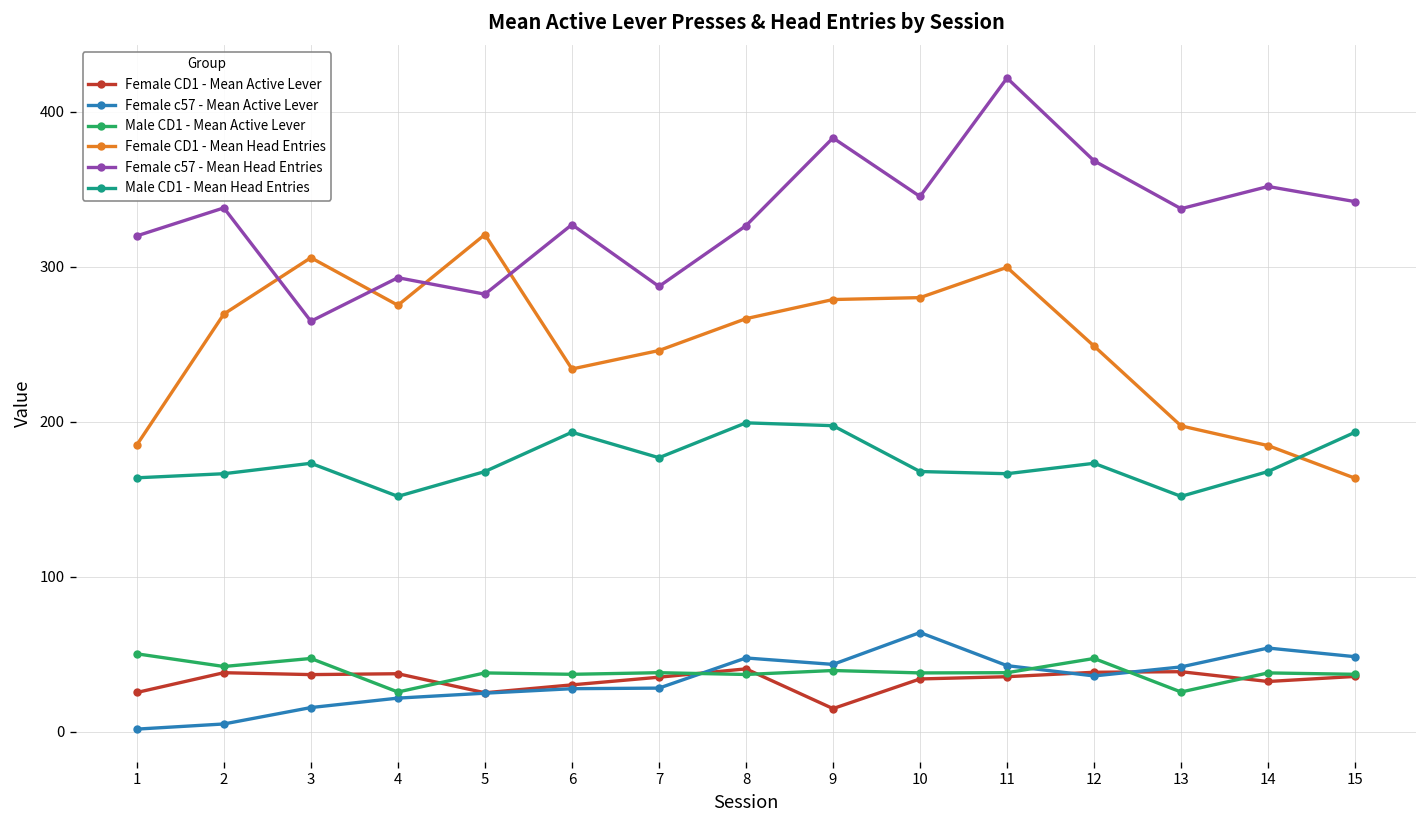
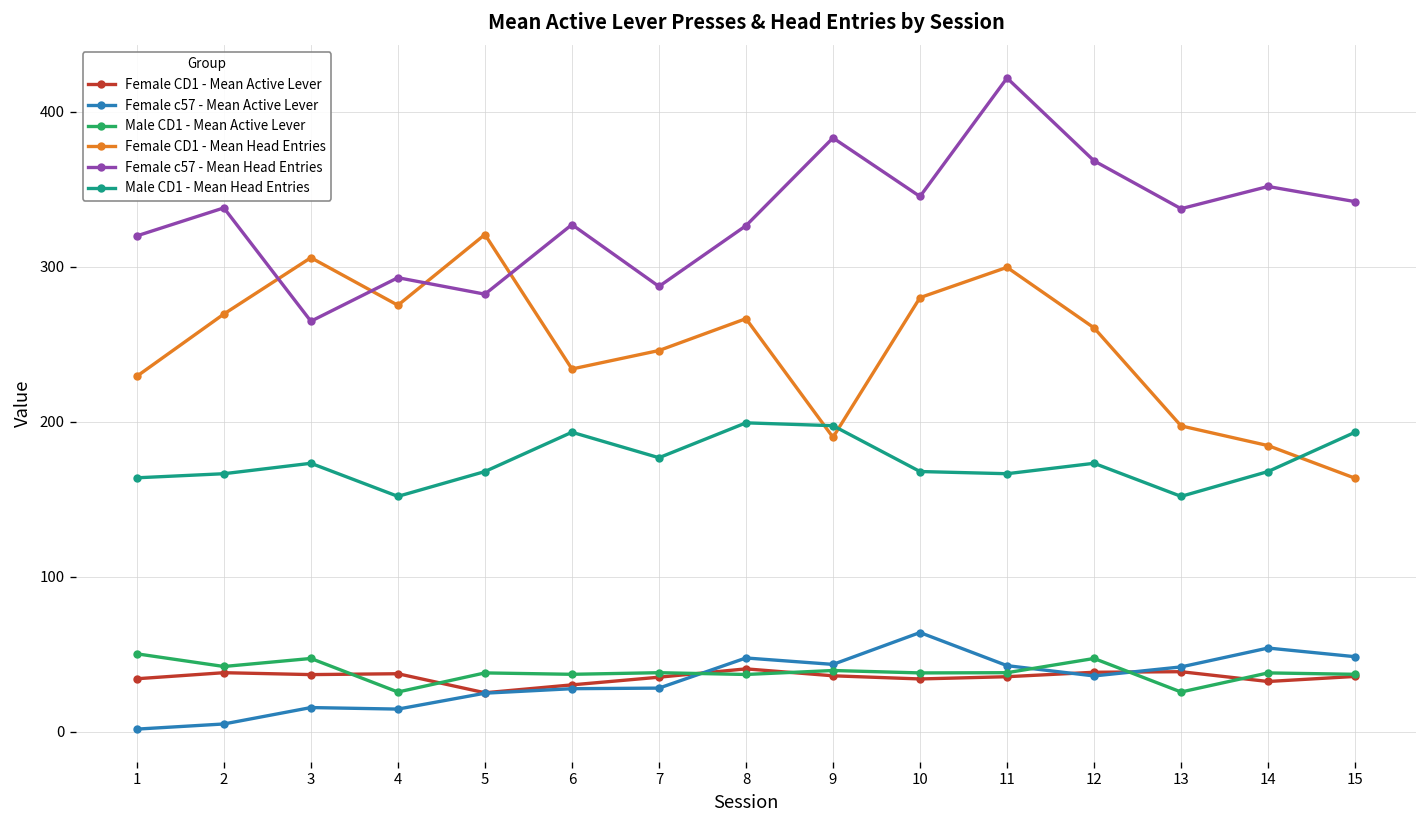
Female CD1 - Mean Active Lever, 1: 25 -> 34
Female CD1 - Mean Head Entries, 1: 185 -> 229
Female c57 - Mean Active Lever, 4: 22 -> 15
Female CD1 - Mean Active Lever, 9: 15 -> 36
Female CD1 - Mean Head Entries, 9: 279 -> 190
Female CD1 - Mean Head Entries, 12: 249 -> 261
